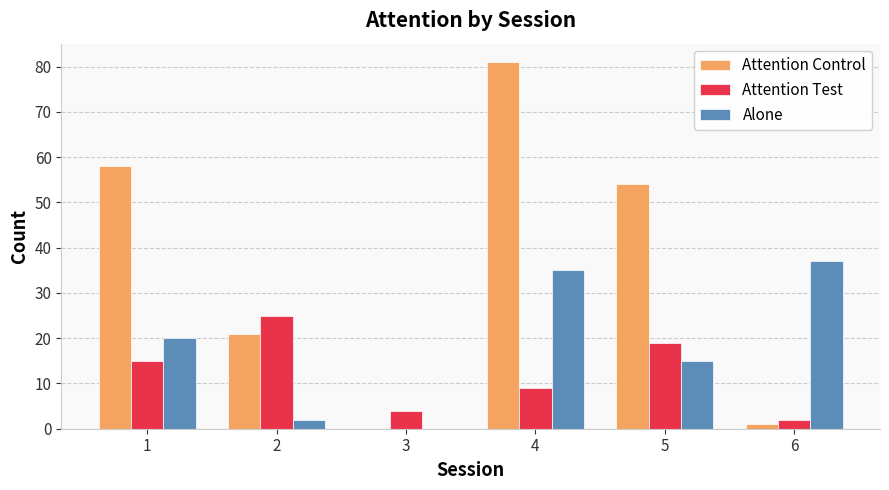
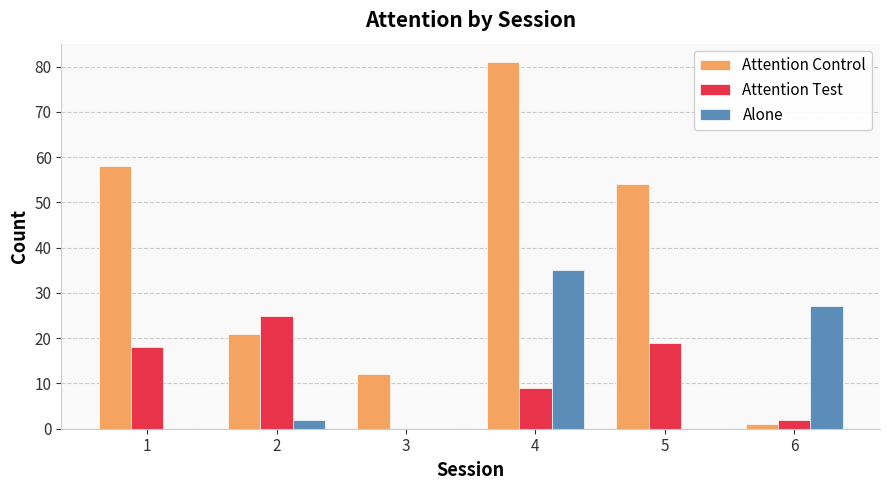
Attention Test, 1: 15 -> 18
Alone, 1: 20 -> 0
Attention Control, 3: 0 -> 12
Attention Test, 3: 4 -> 0
Alone, 5: 15 -> 0
Alone, 6: 37 -> 27
